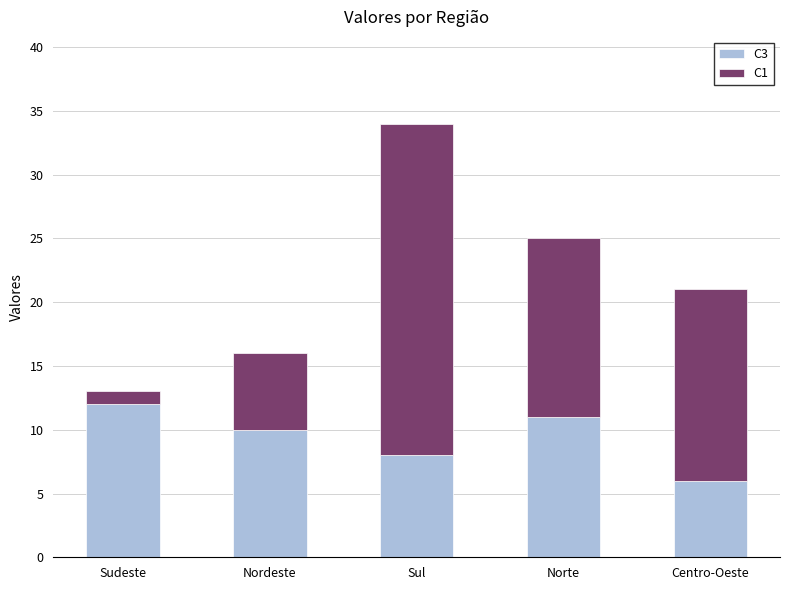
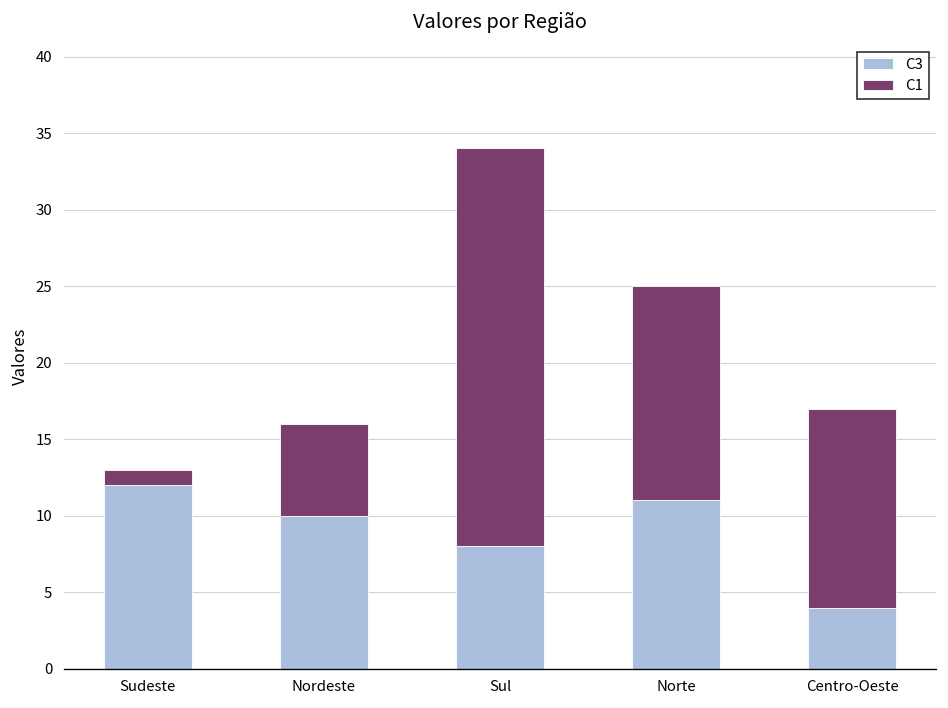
C3, Centro-Oeste: 6 -> 4
C1, Centro-Oeste: 15 -> 13
